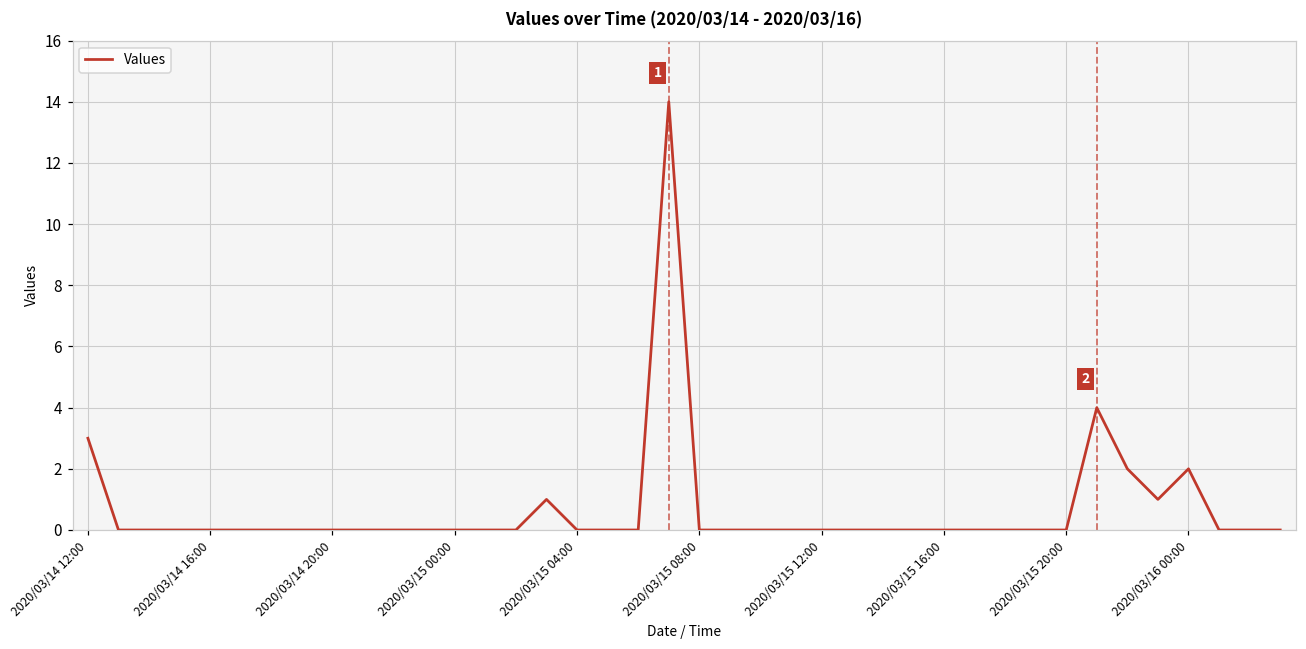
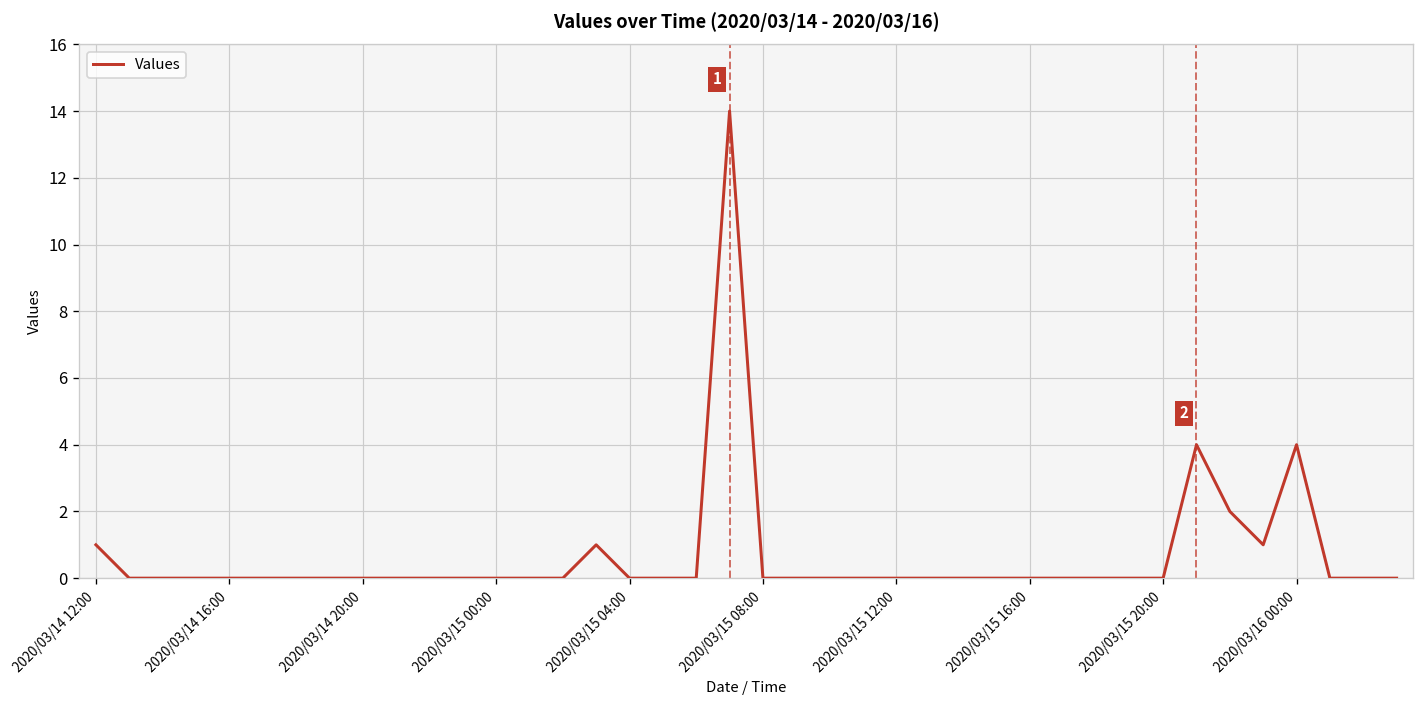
2020/03/14 12:00: 3 -> 1
2020/03/16 00:00: 2 -> 4
